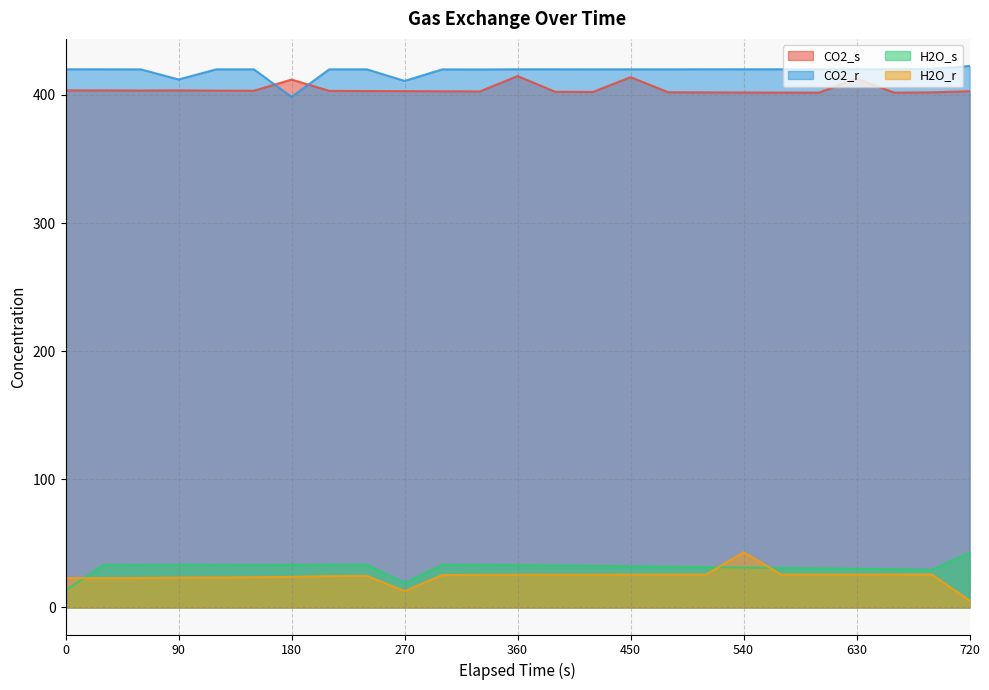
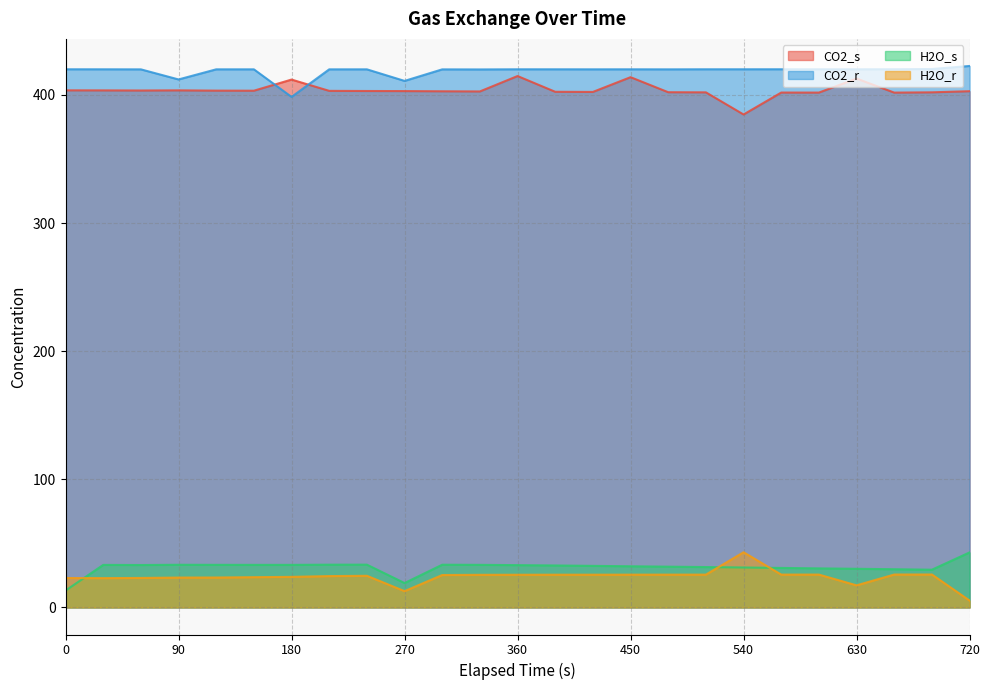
CO2_s, 540: 402 -> 385
H2O_r, 630: 26 -> 17
